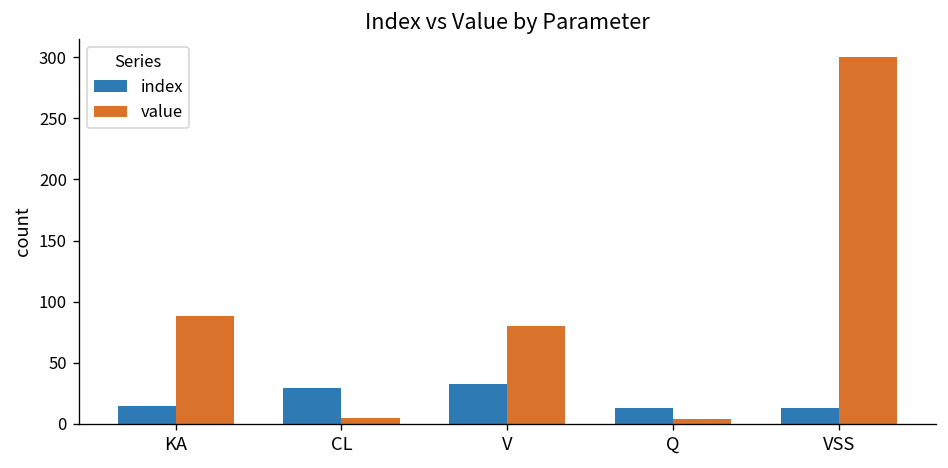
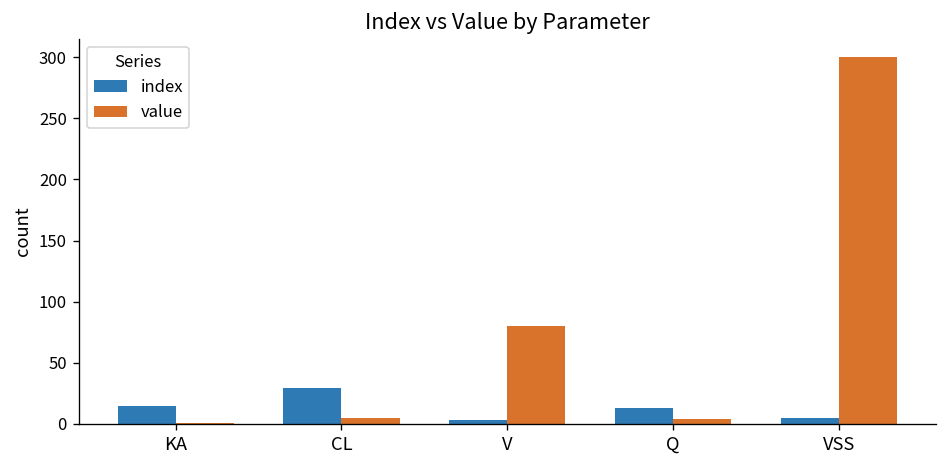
value, KA: 88 -> 1
index, V: 33 -> 3
index, VSS: 13 -> 5
